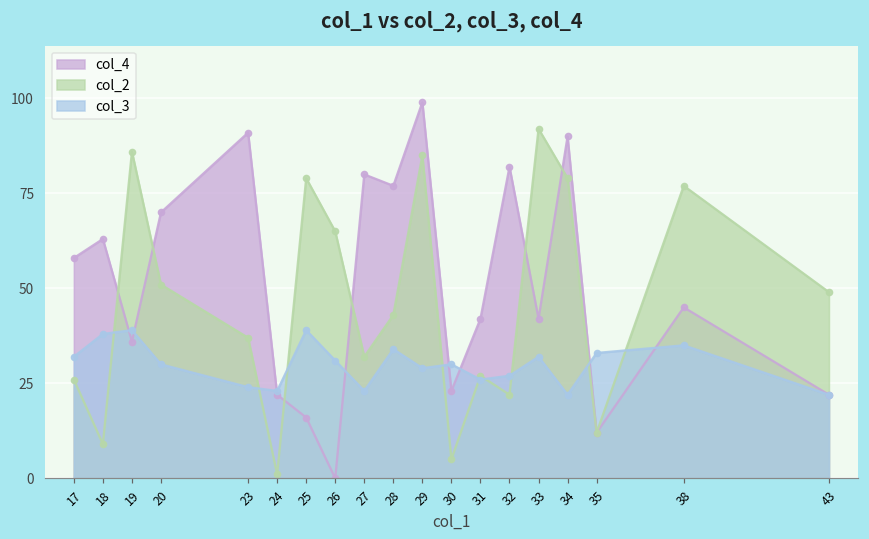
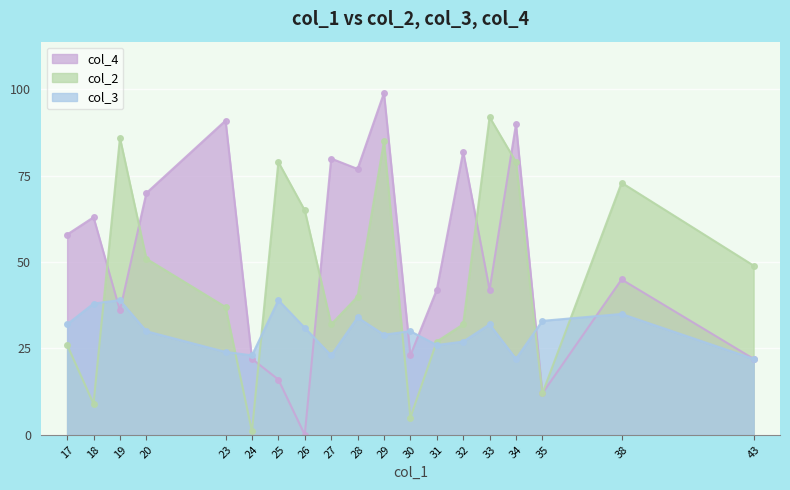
col_2, 28: 43 -> 40
col_2, 32: 22 -> 32
col_2, 38: 77 -> 73
